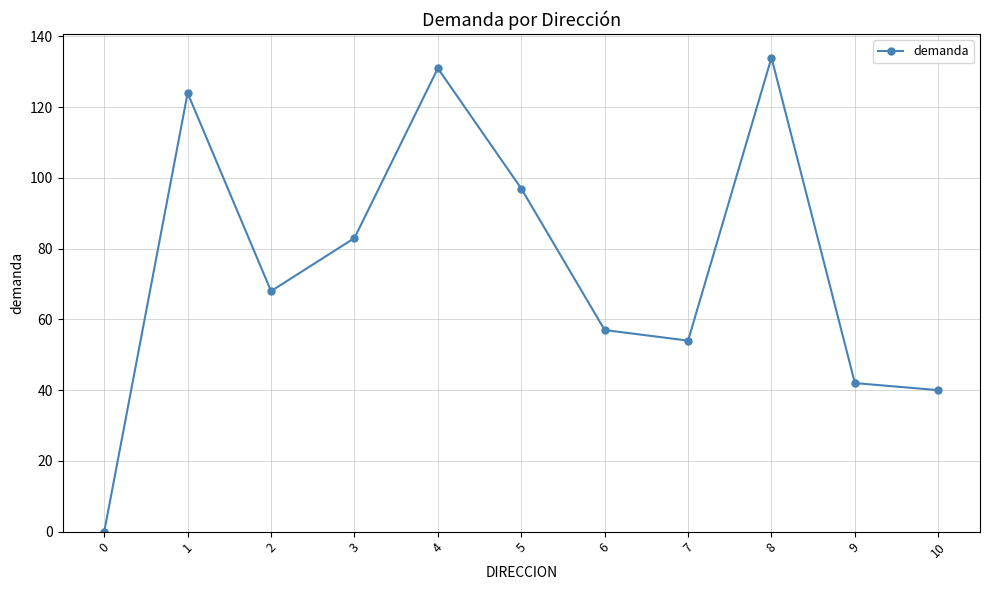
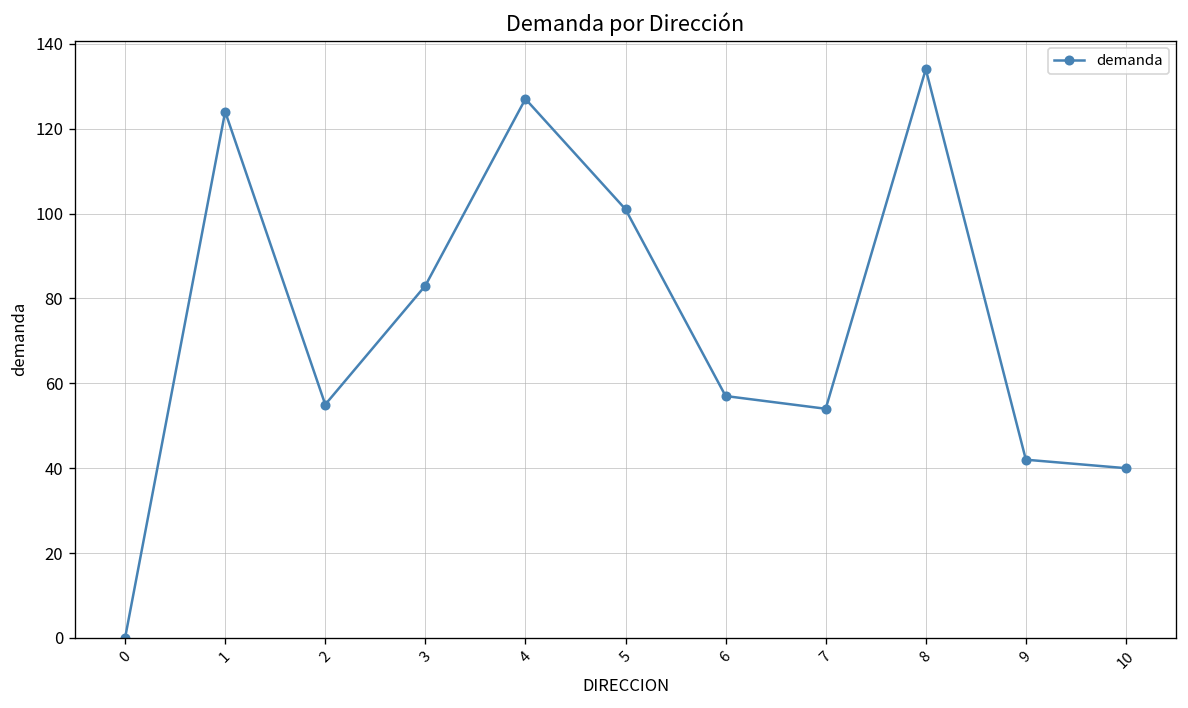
2: 68 -> 55
4: 131 -> 127
5: 97 -> 101
